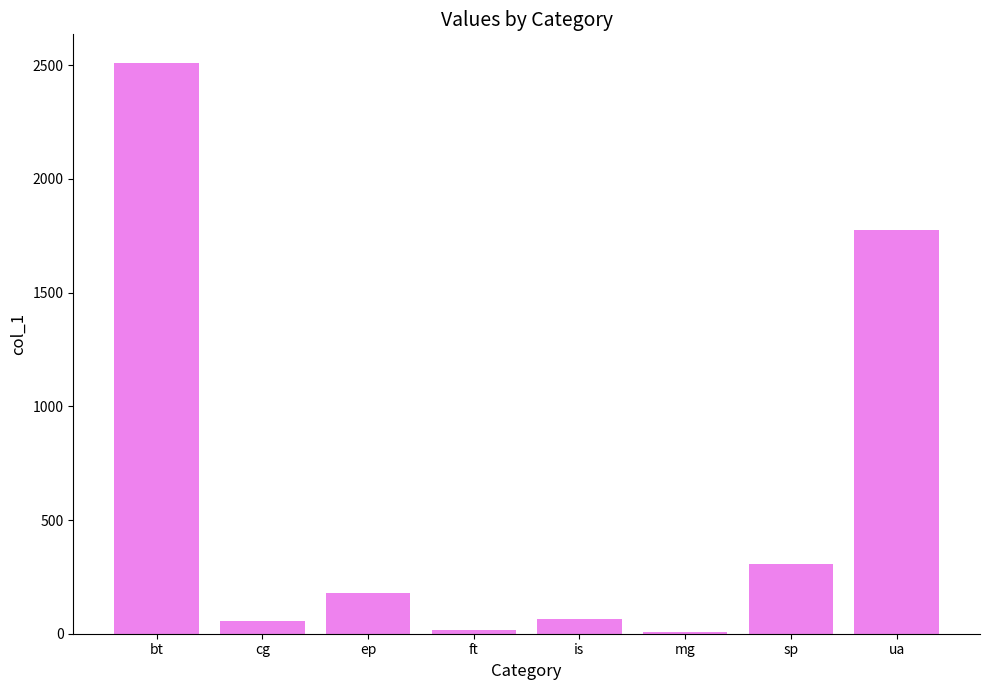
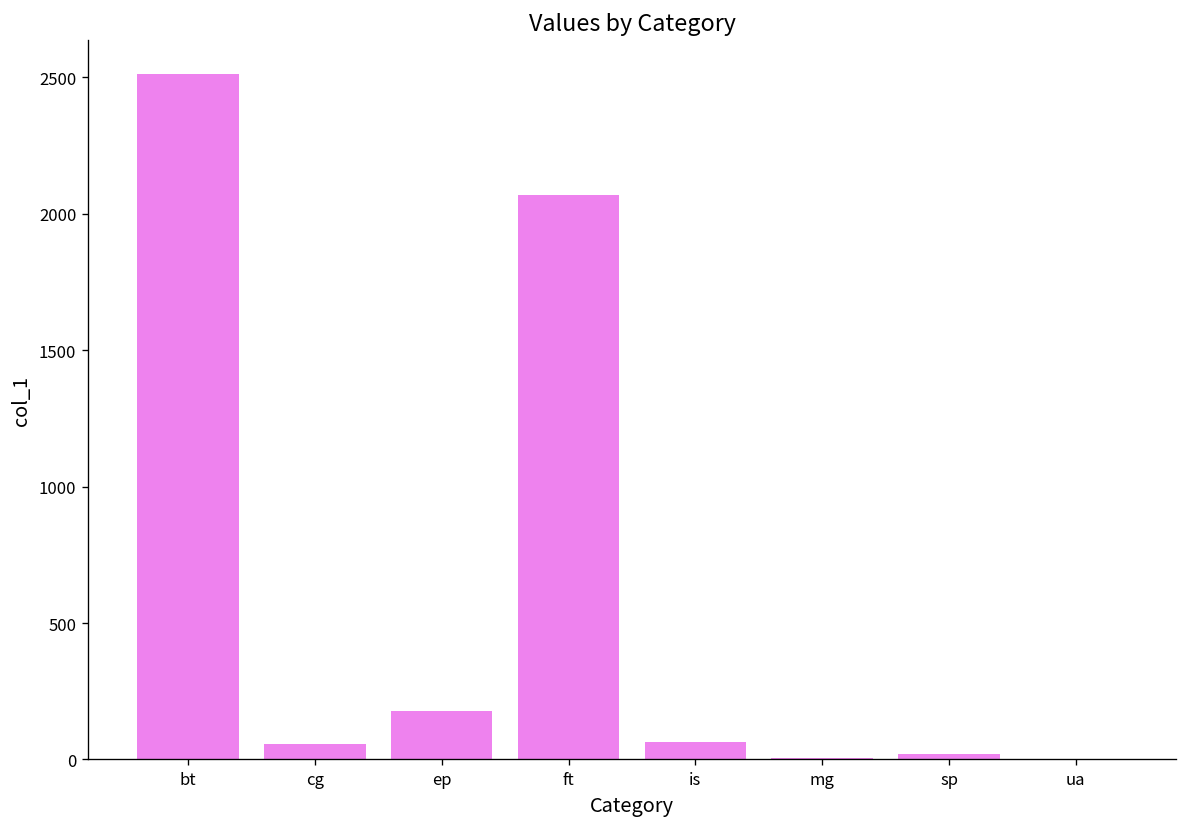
ft: 20 -> 2070
sp: 310 -> 20
ua: 1770 -> 0
